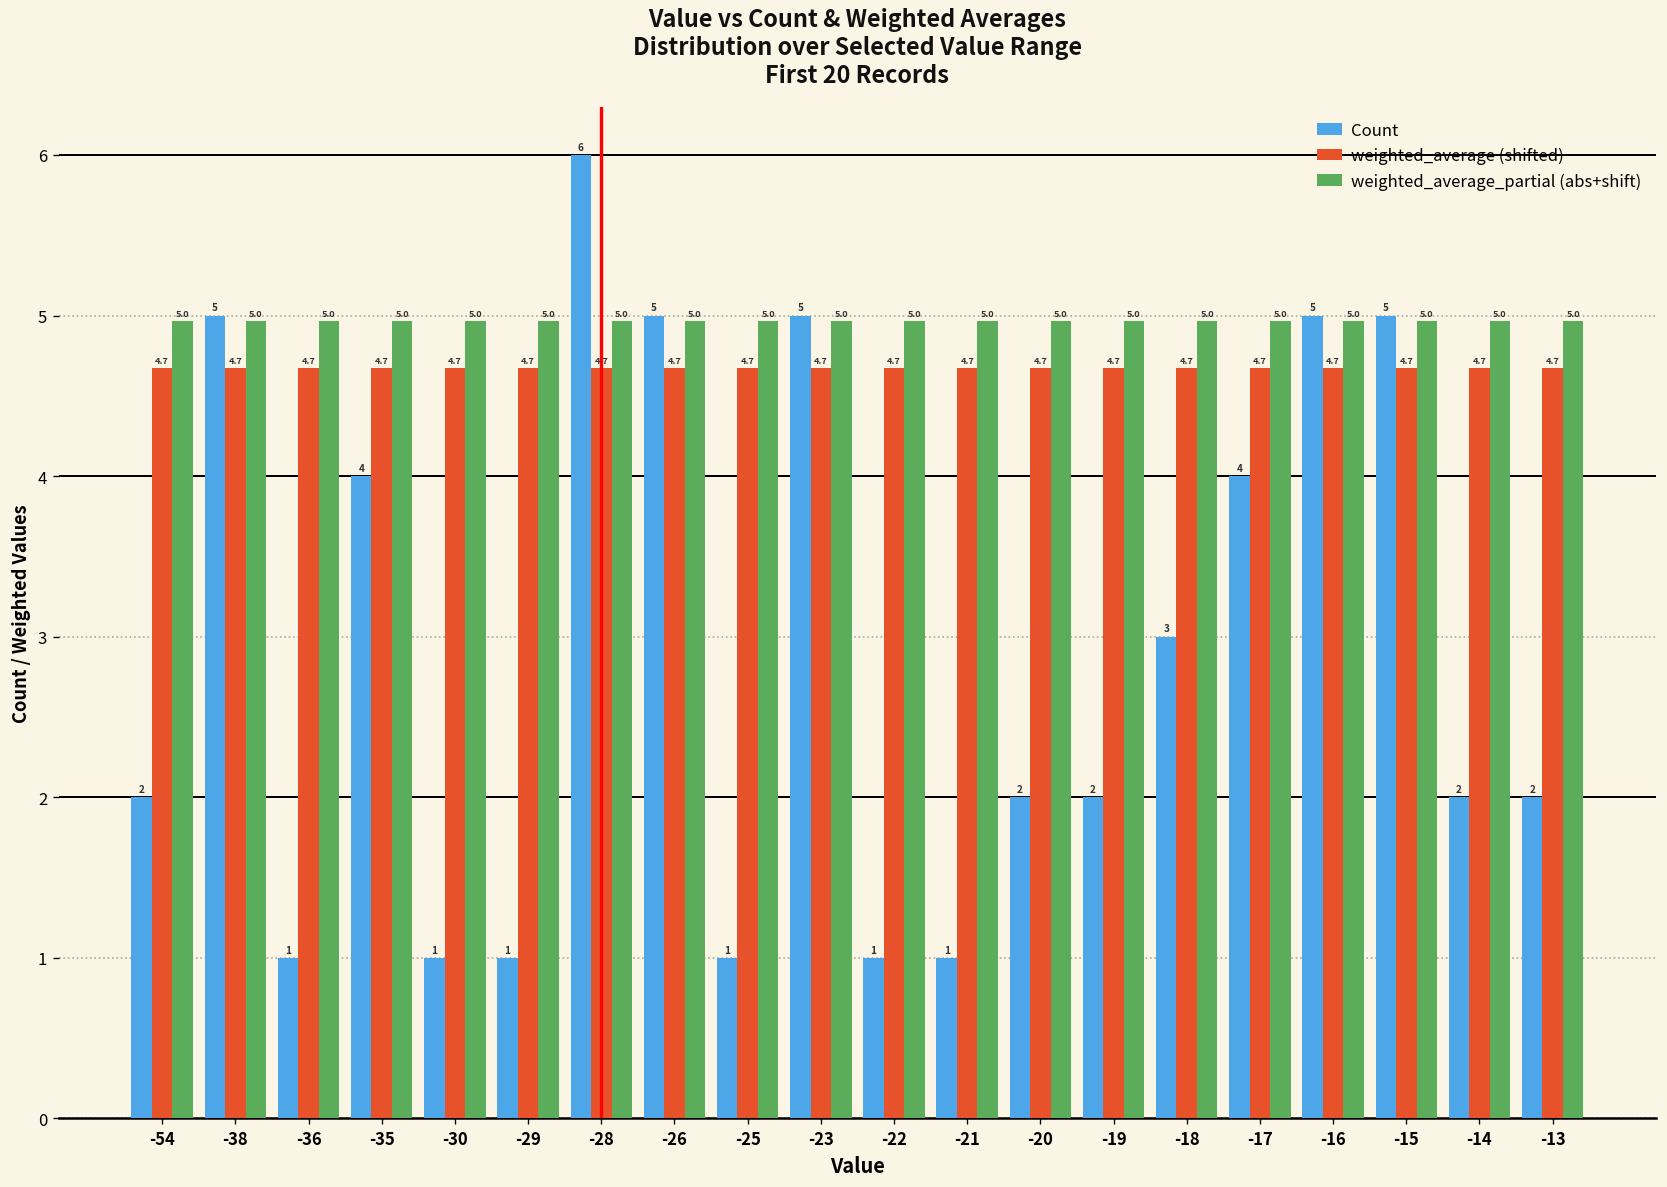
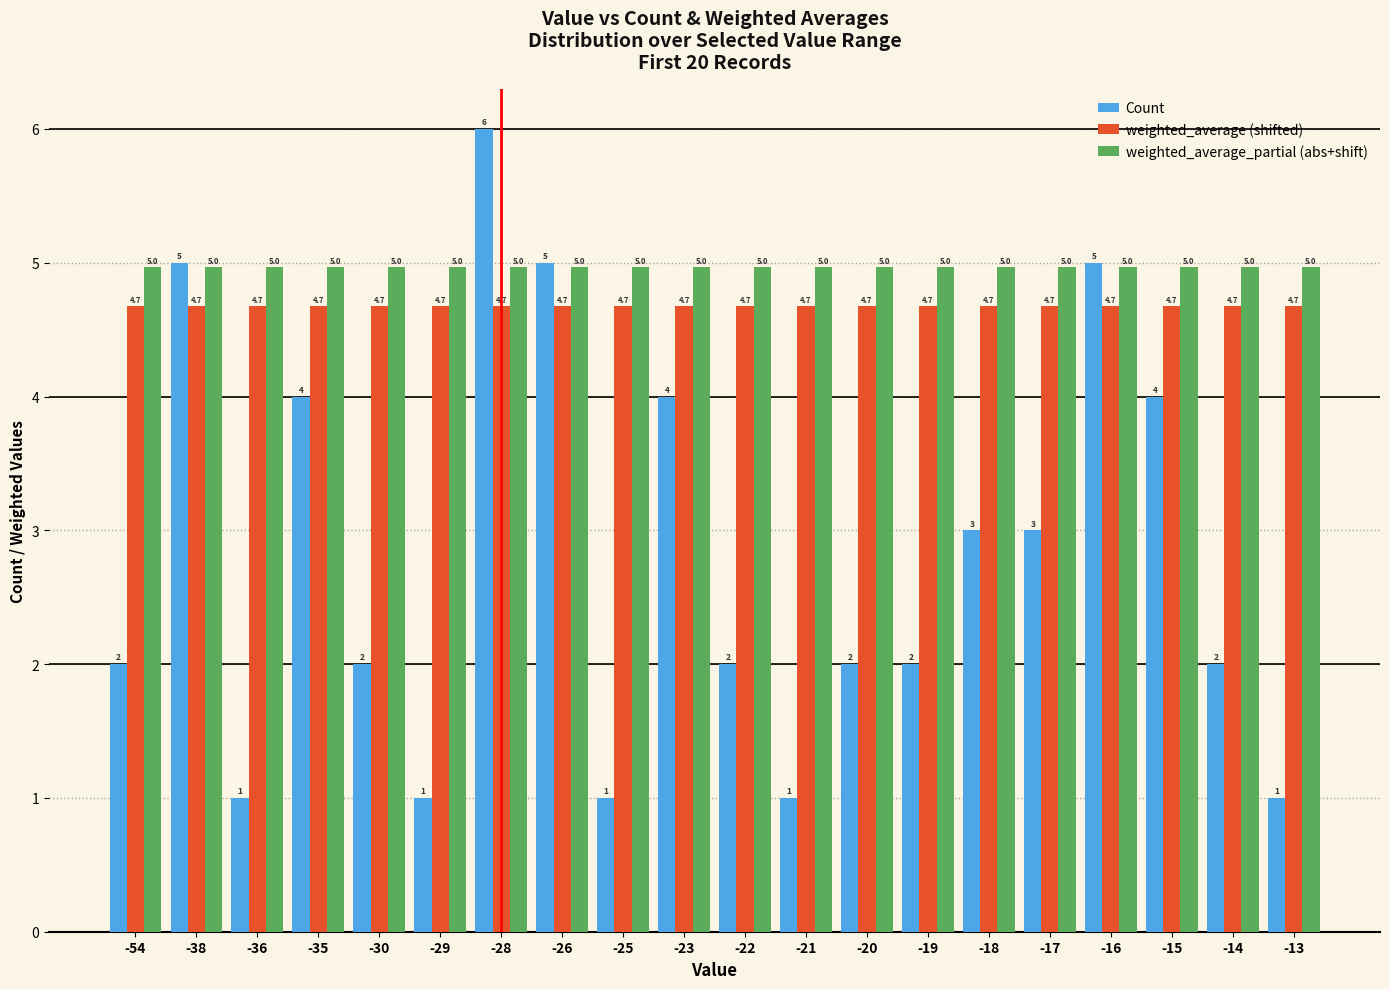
Count, -30: 1 -> 2
Count, -23: 5 -> 4
Count, -22: 1 -> 2
Count, -17: 4 -> 3
Count, -15: 5 -> 4
Count, -13: 2 -> 1
